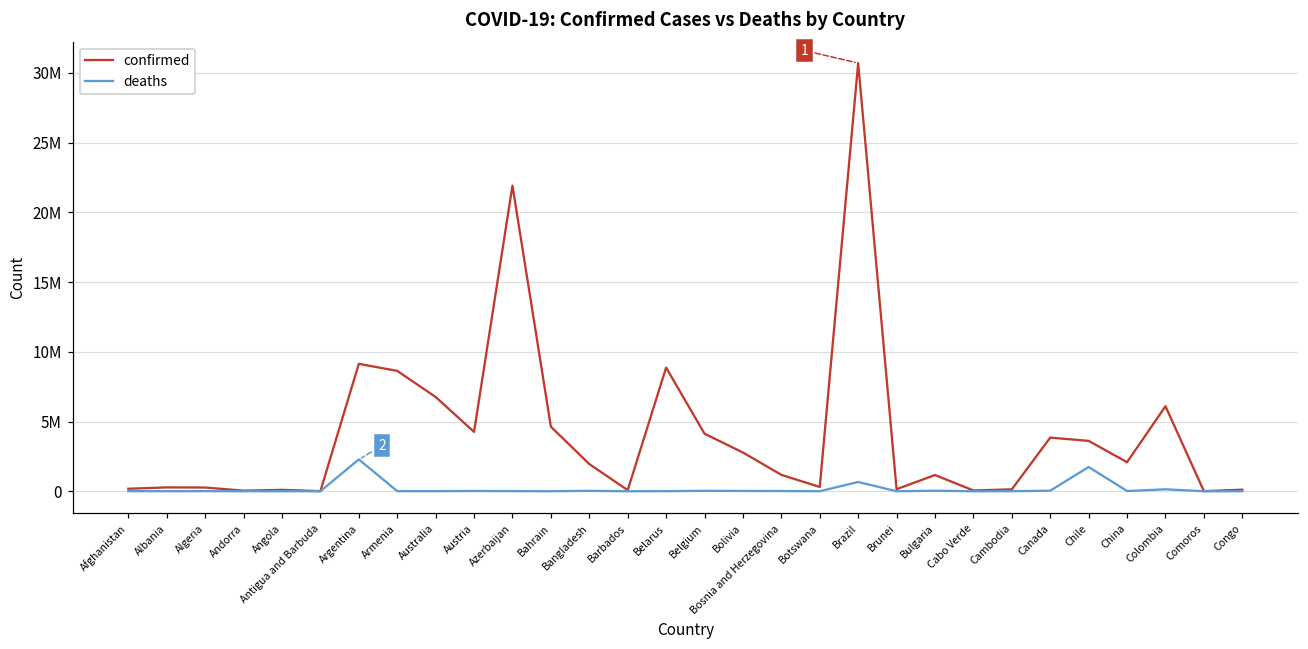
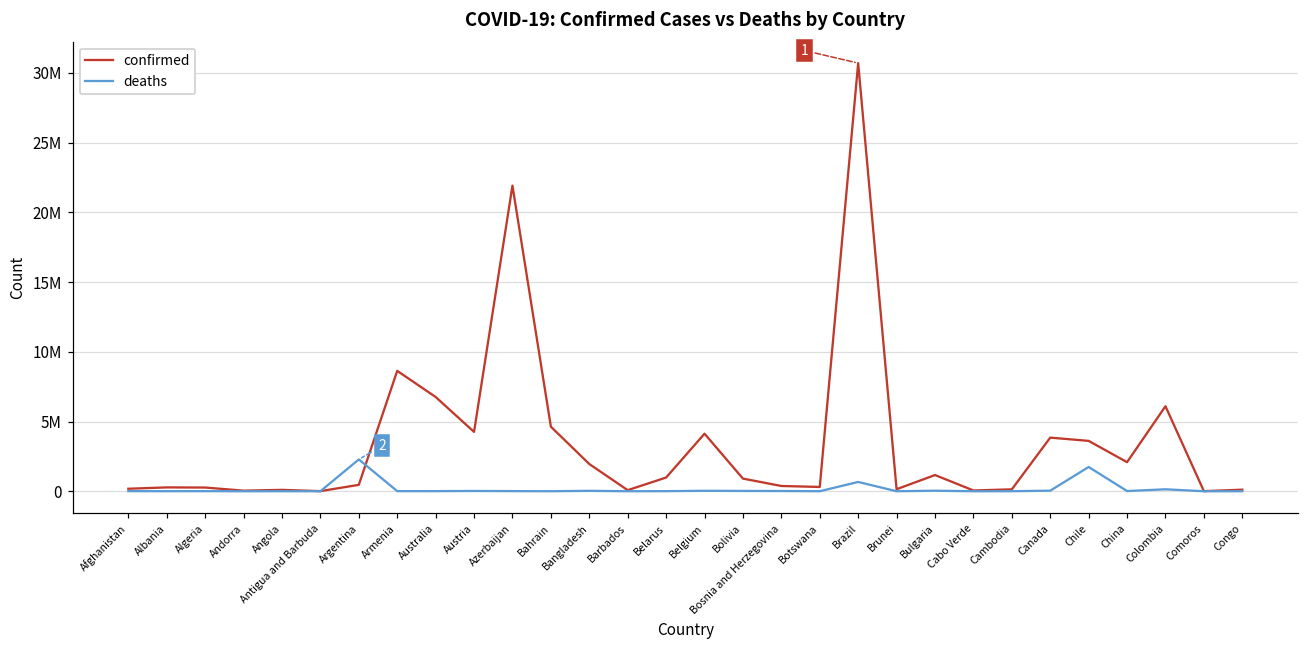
confirmed, Argentina: 9100000 -> 500000
confirmed, Belarus: 8900000 -> 1000000
confirmed, Bolivia: 2800000 -> 900000
confirmed, Bosnia and Herzegovina: 1200000 -> 400000
